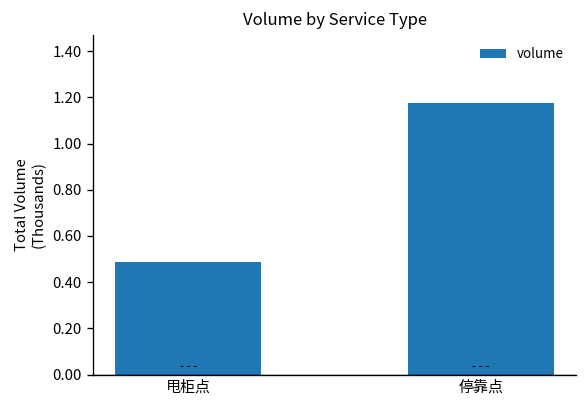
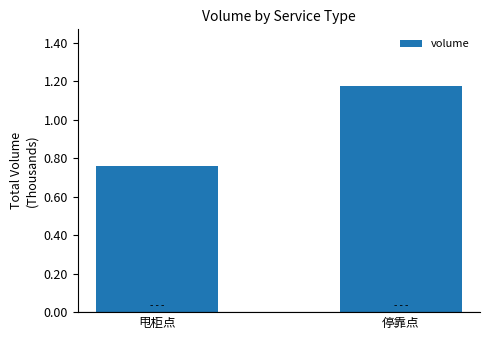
甩柜点: 0.49 -> 0.76
